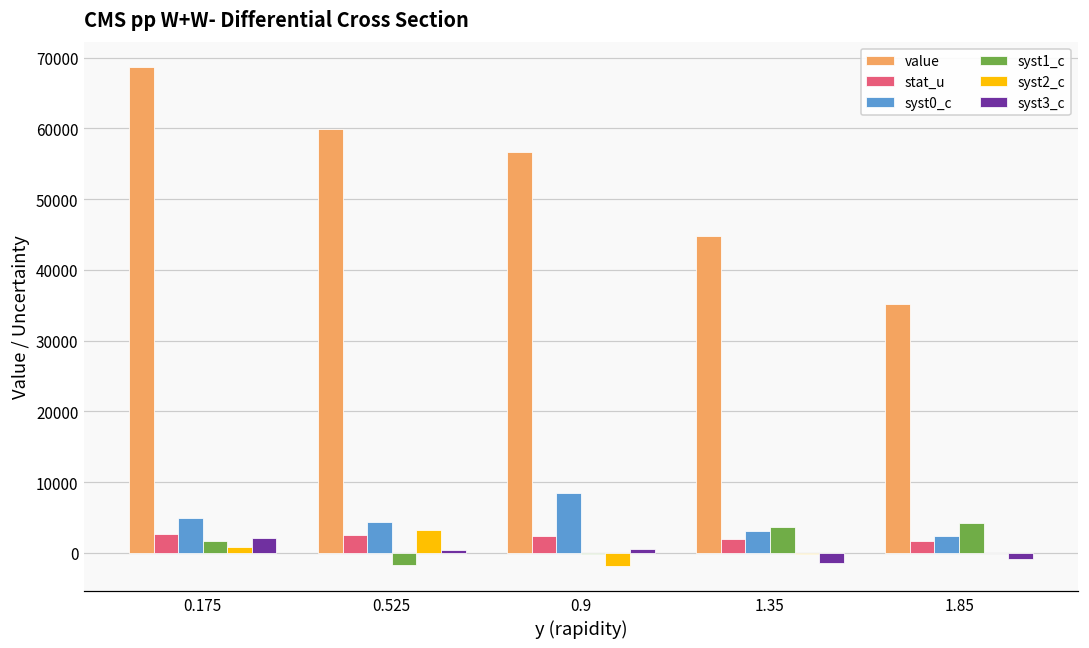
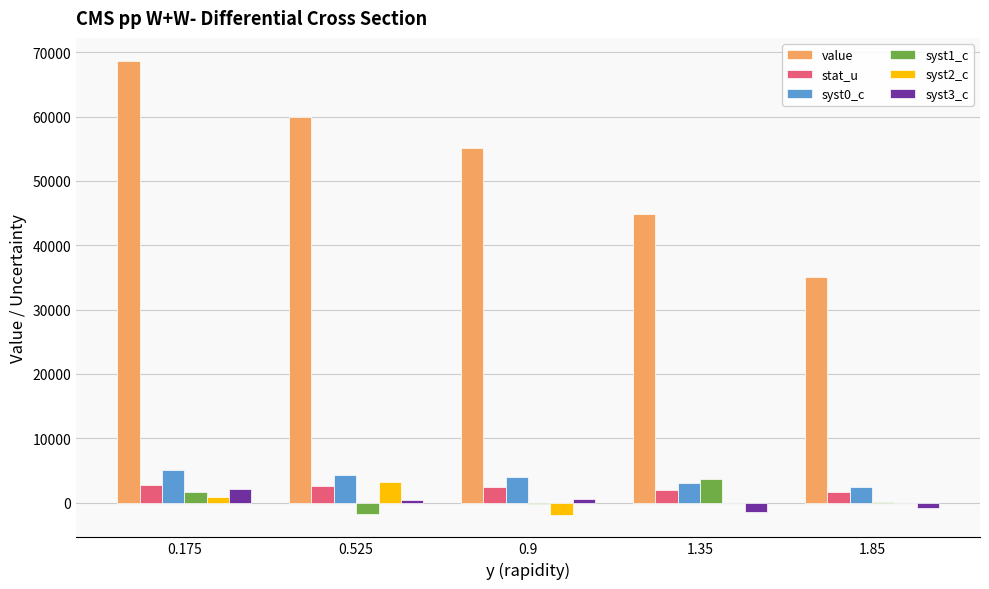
value, 0.9: 57000 -> 55000
syst0_c, 0.9: 9000 -> 4000
syst1_c, 1.85: 4000 -> 0
